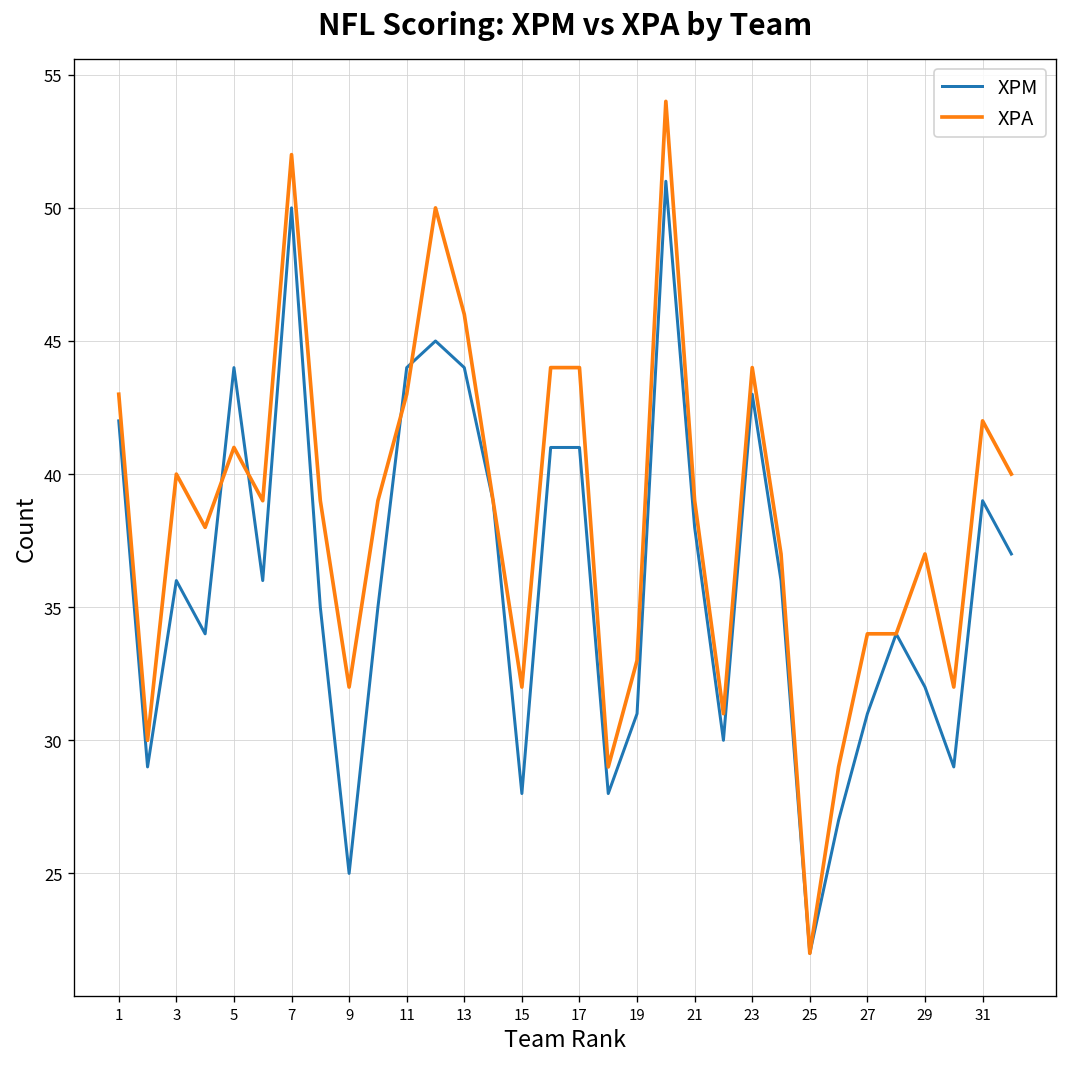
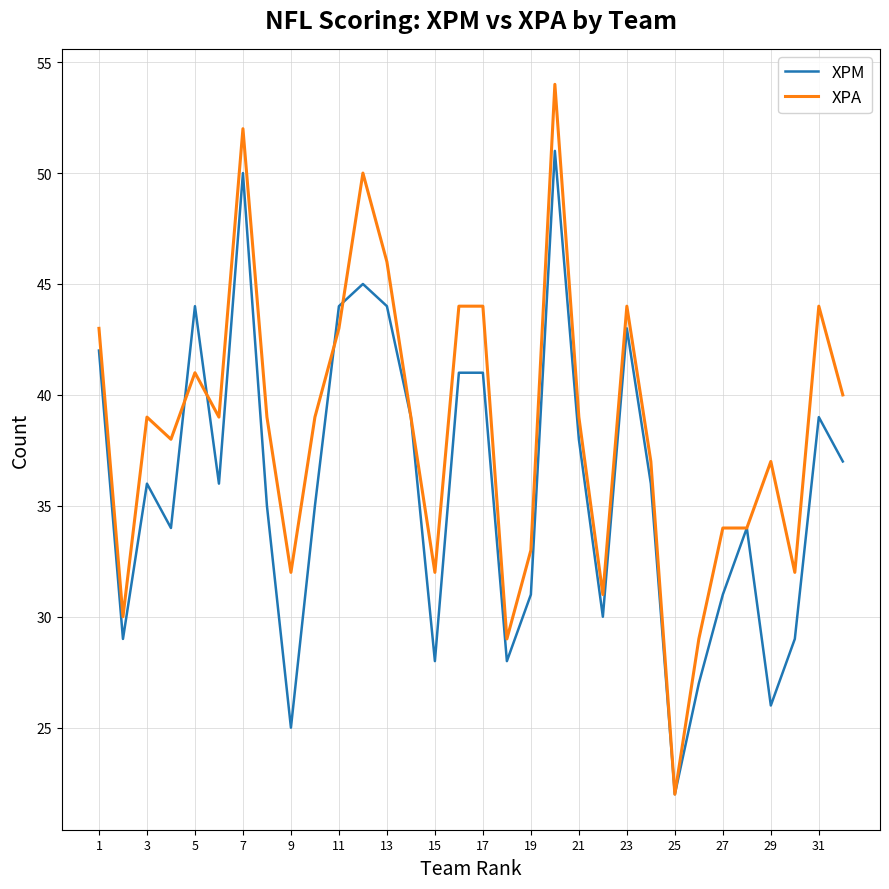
XPA, 3: 40 -> 39
XPM, 29: 32 -> 26
XPA, 31: 42 -> 44
